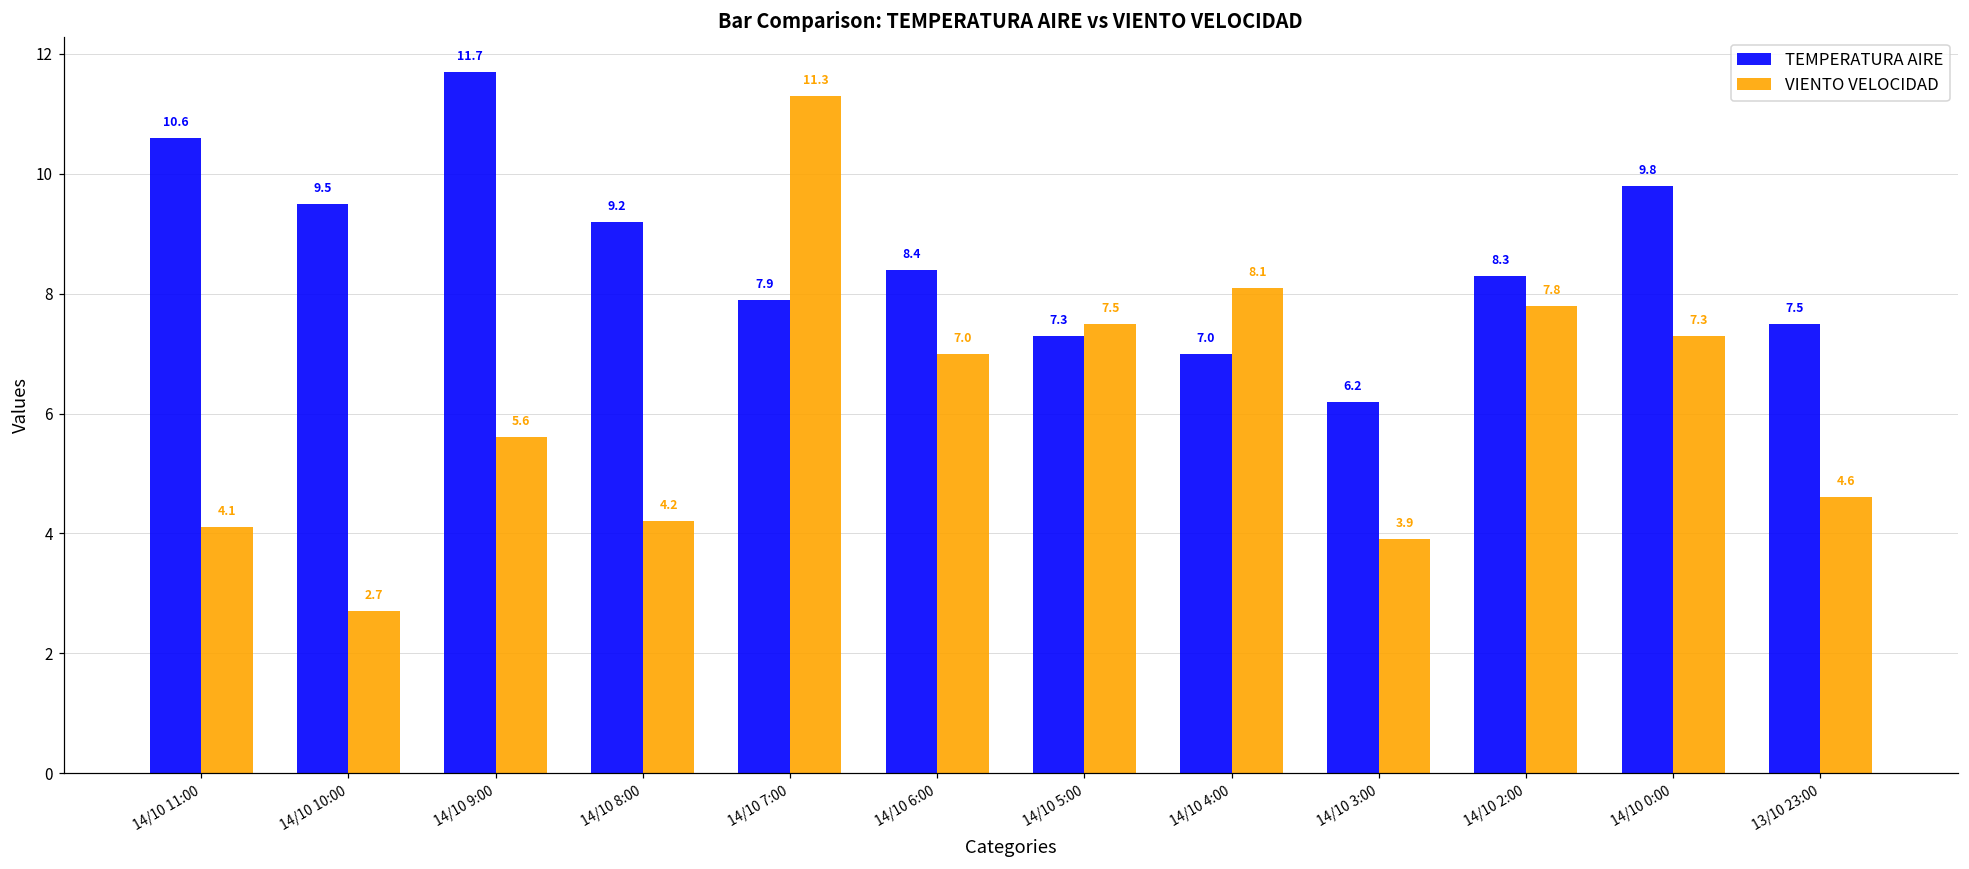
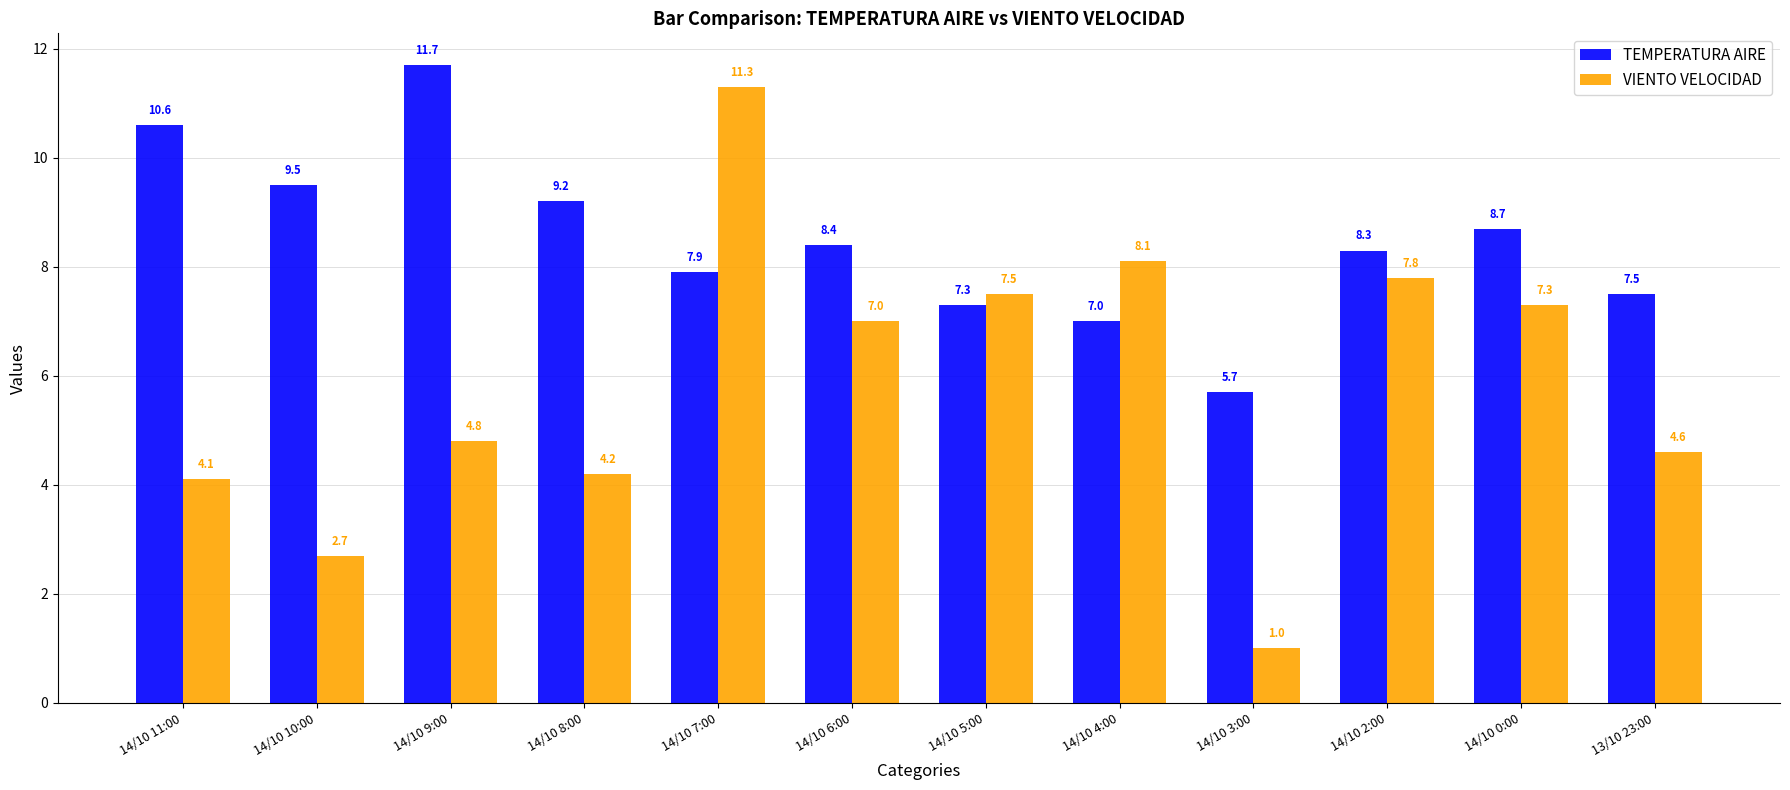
VIENTO VELOCIDAD, 14/10 9:00: 5.6 -> 4.8
TEMPERATURA AIRE, 14/10 3:00: 6.2 -> 5.7
VIENTO VELOCIDAD, 14/10 3:00: 3.9 -> 1.0
TEMPERATURA AIRE, 14/10 0:00: 9.8 -> 8.7
